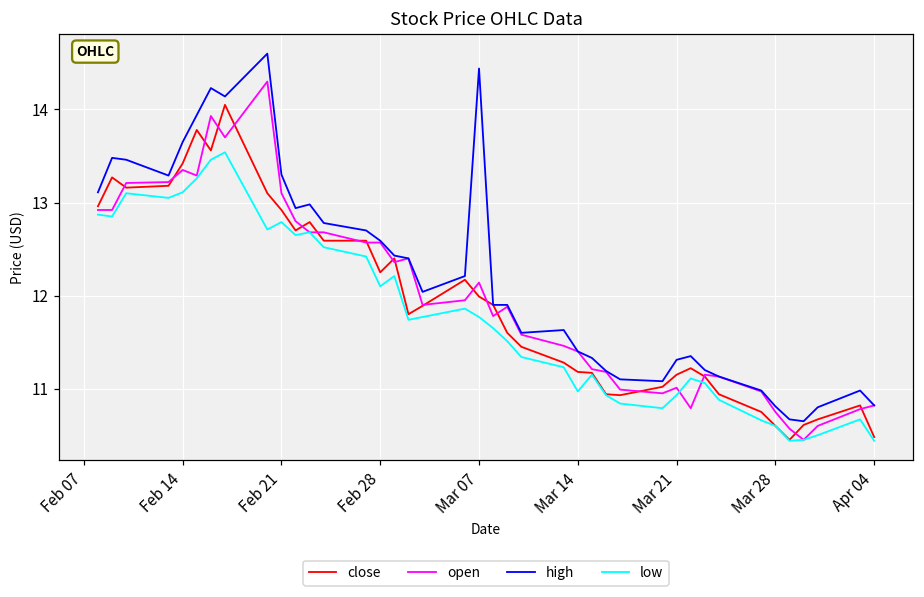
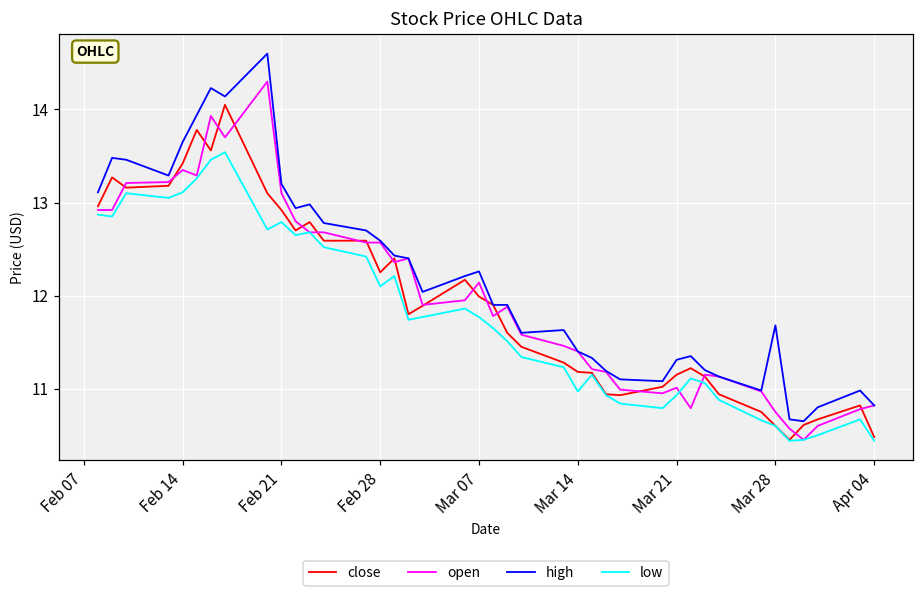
high, Feb 21: 13.3 -> 13.2
high, Mar 07: 14.4 -> 12.3
high, Mar 28: 10.8 -> 11.7
